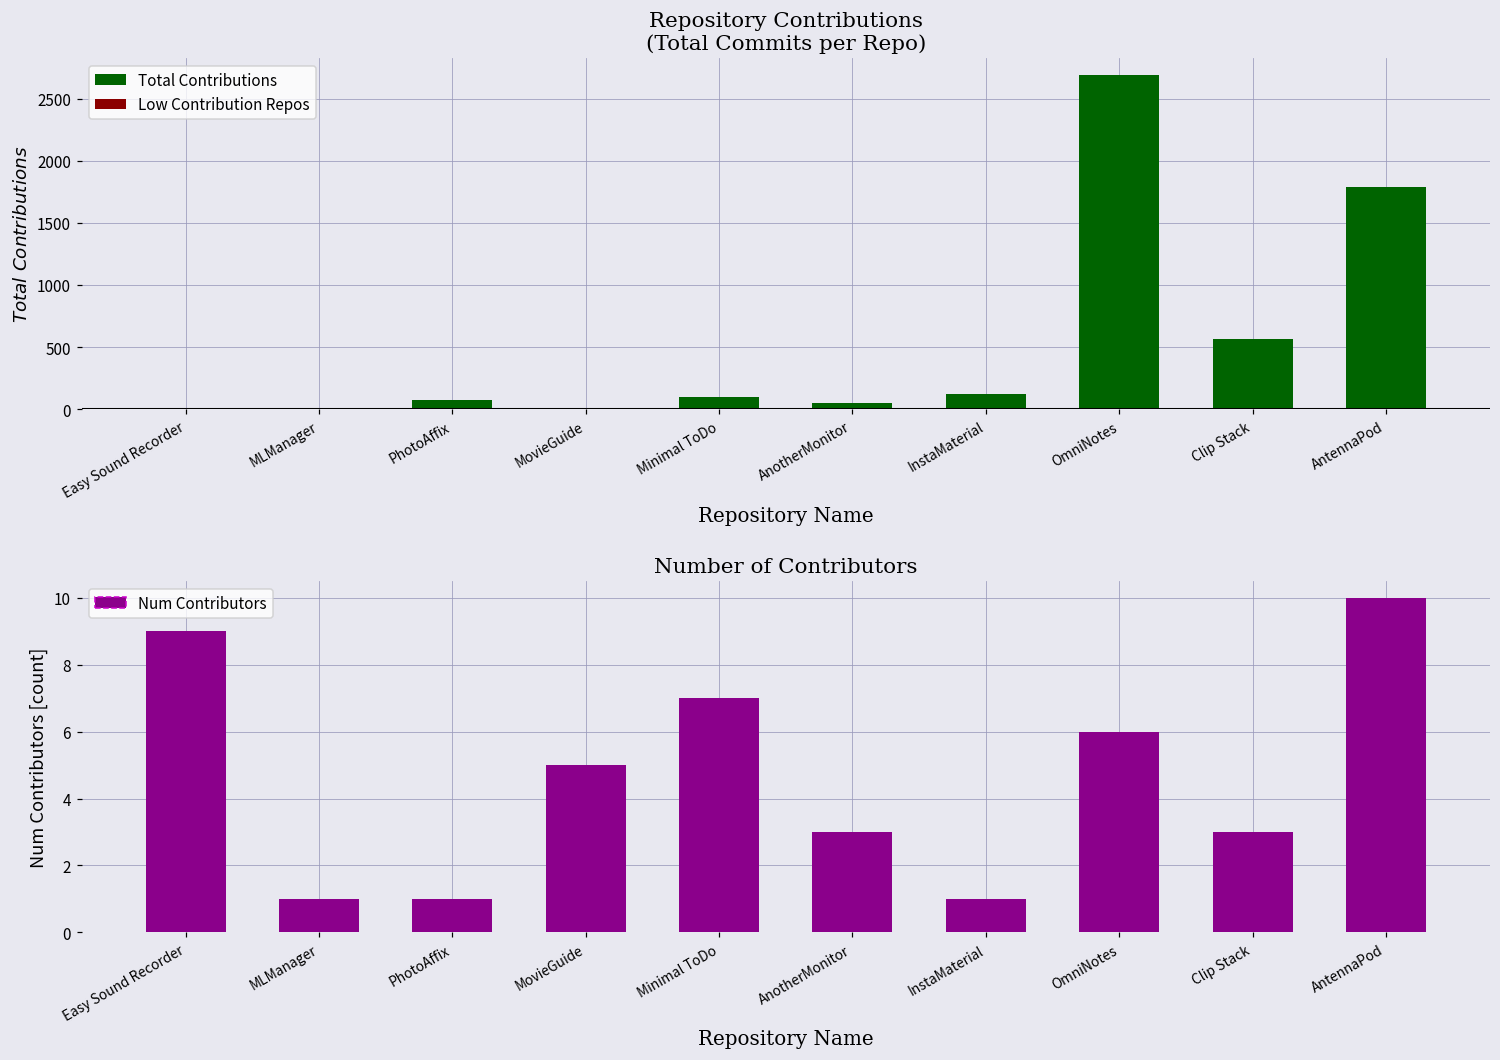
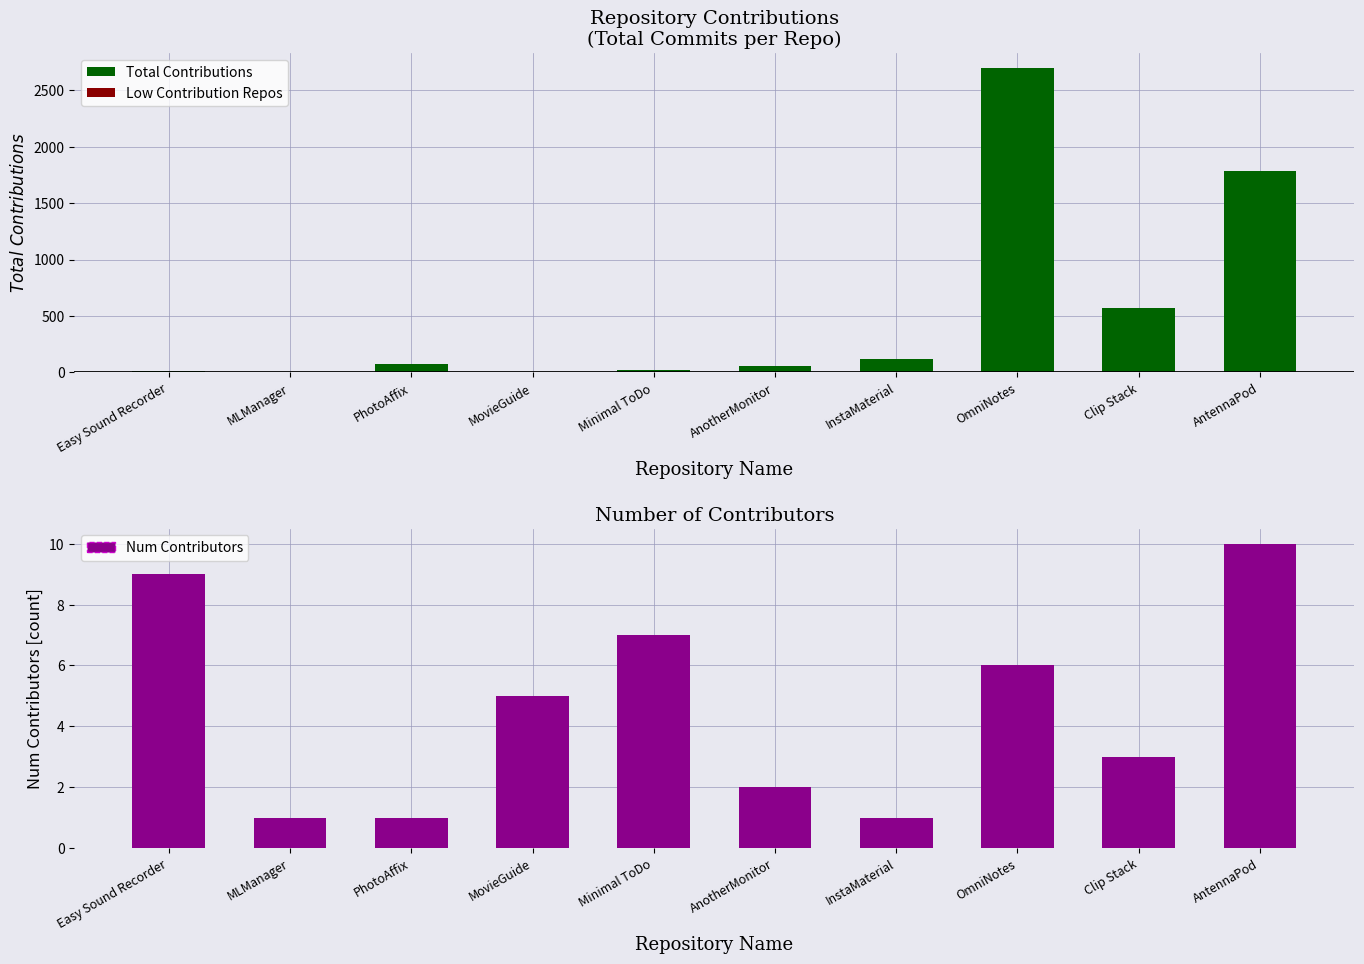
Repository Contributions (Total Commits per Repo), Minimal ToDo: 100 -> 20
Number of Contributors, AnotherMonitor: 3 -> 2
